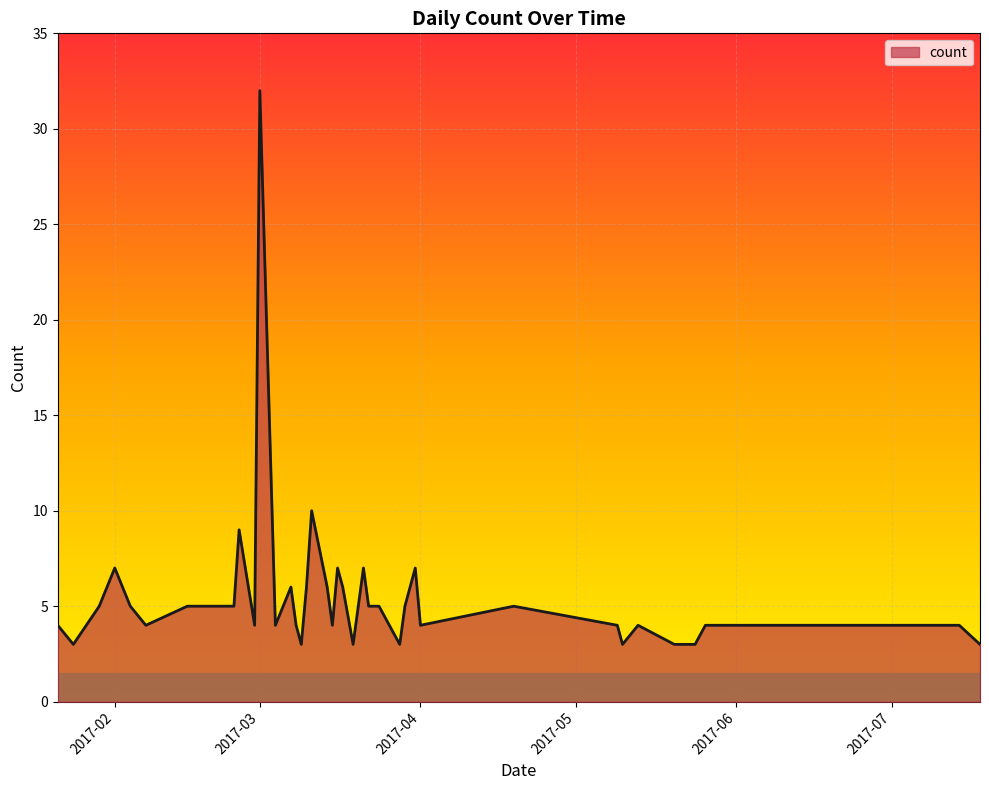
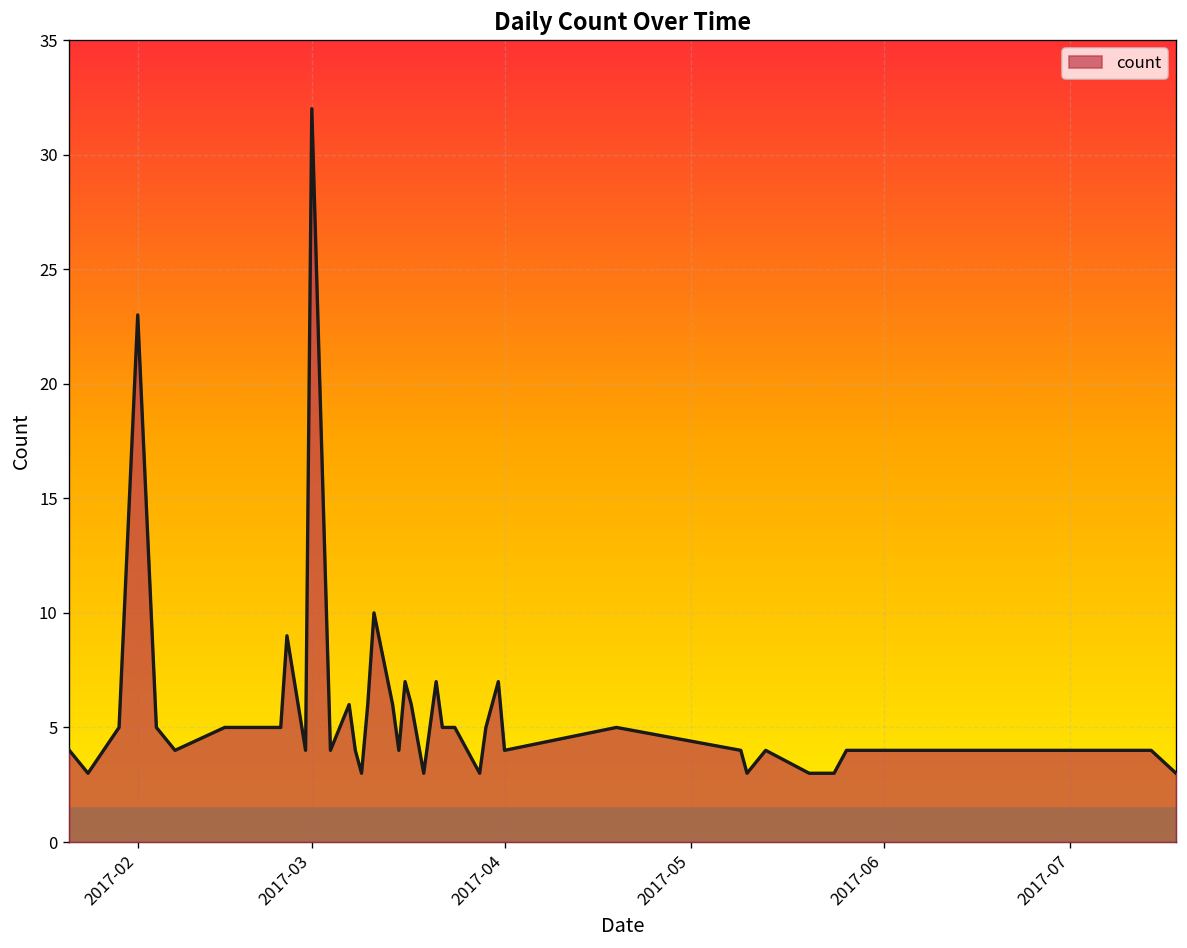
2017-02: 7 -> 23
